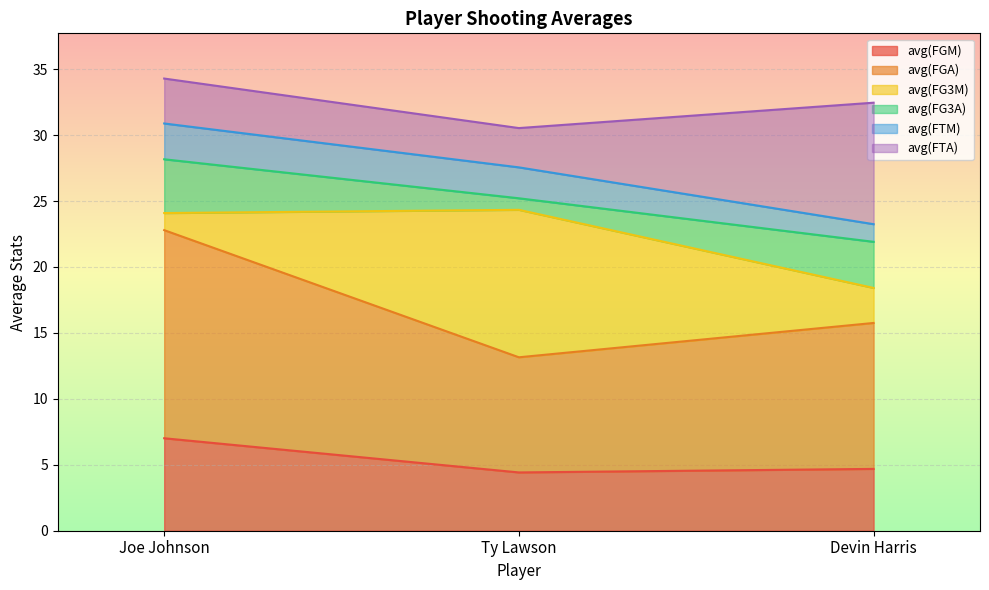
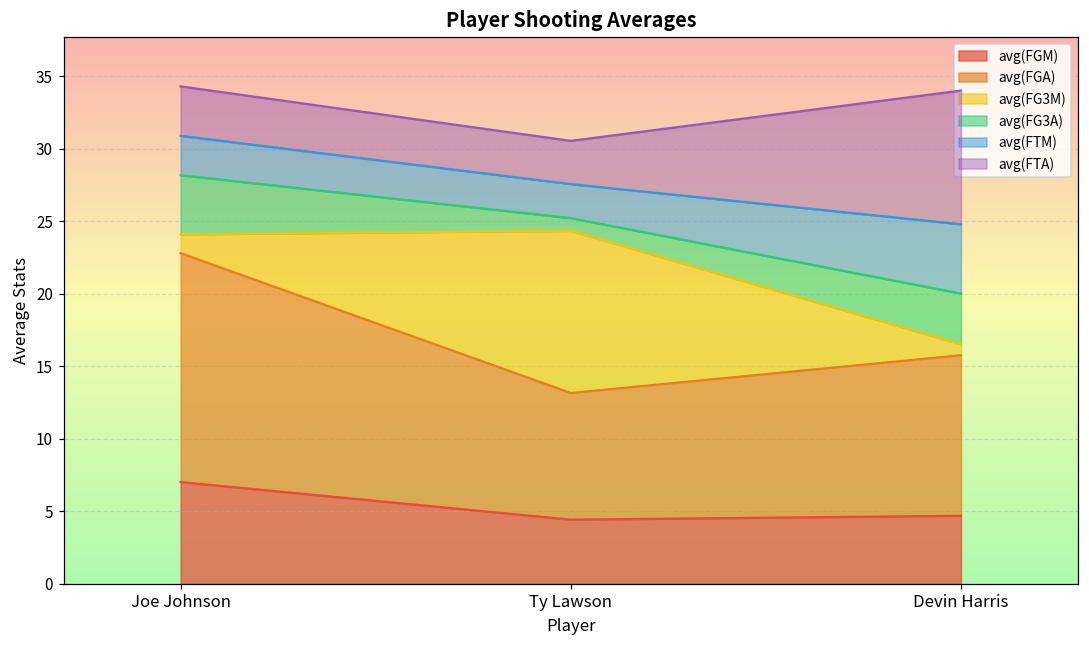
avg(FG3M), Devin Harris: 2.7 -> 0.8
avg(FTM), Devin Harris: 1.3 -> 4.8
